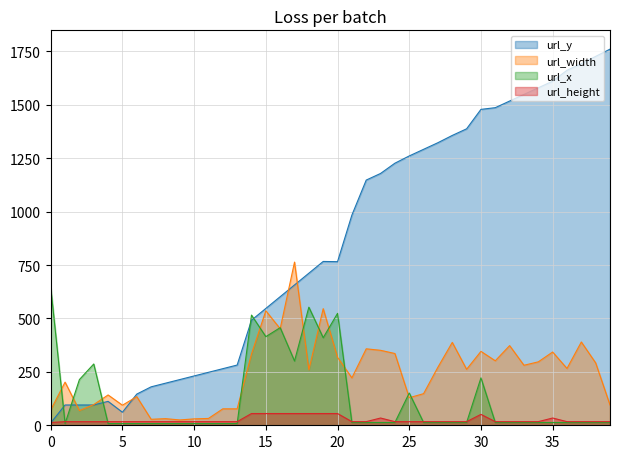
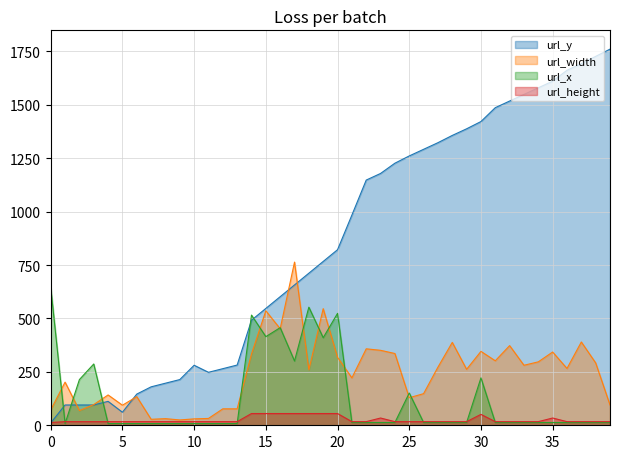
url_y, 10: 230 -> 280
url_y, 20: 770 -> 820
url_y, 30: 1480 -> 1420
